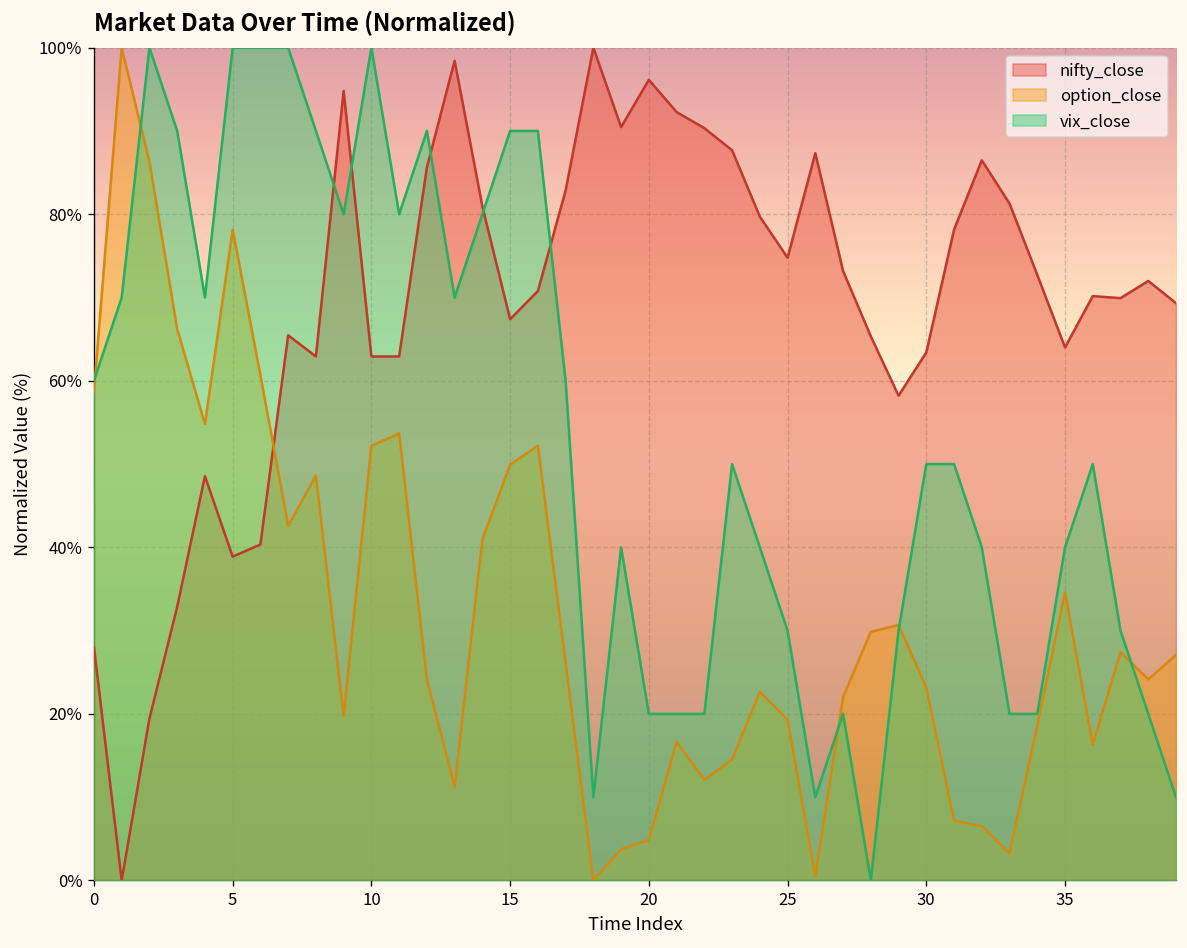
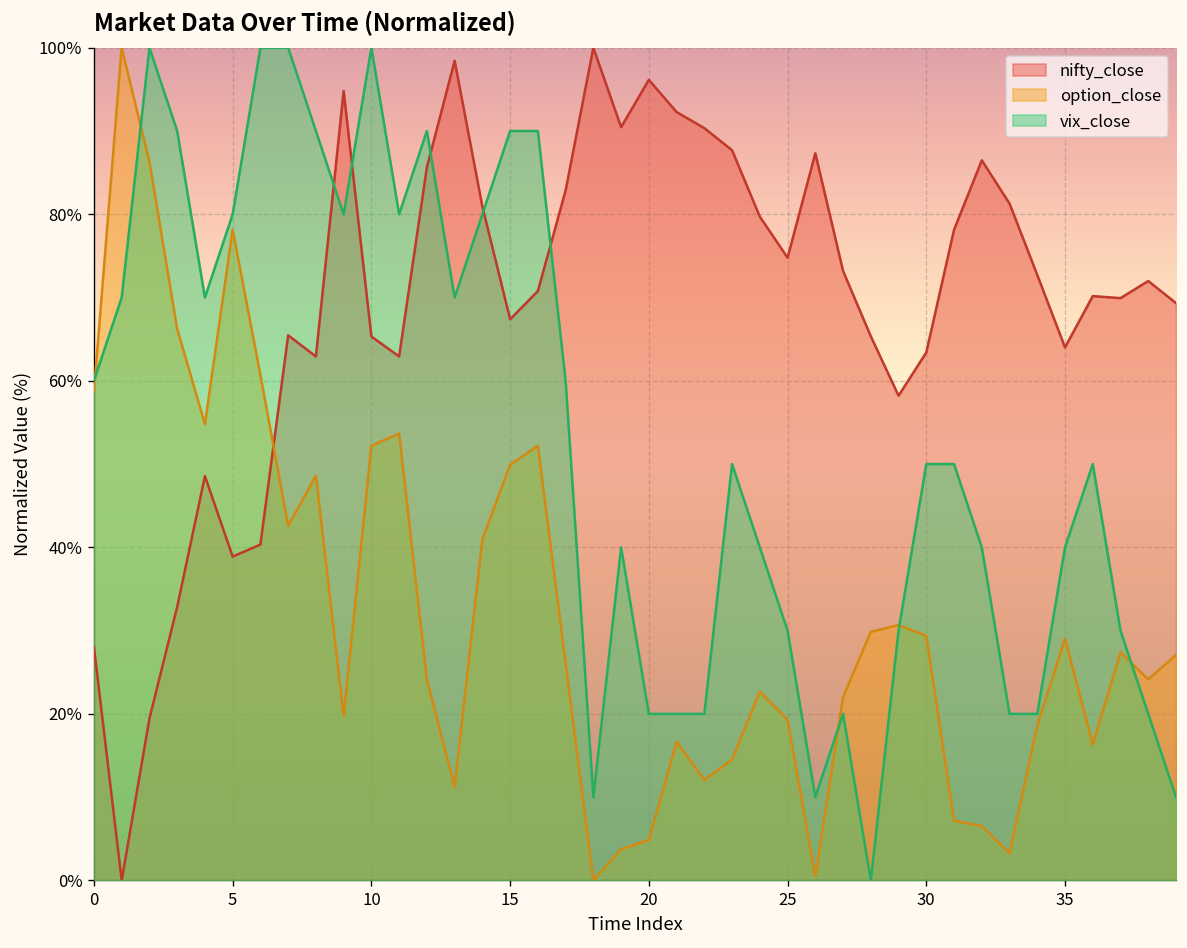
vix_close, 5: 100% -> 80%
nifty_close, 10: 63% -> 65%
option_close, 30: 23% -> 29%
option_close, 35: 35% -> 29%
